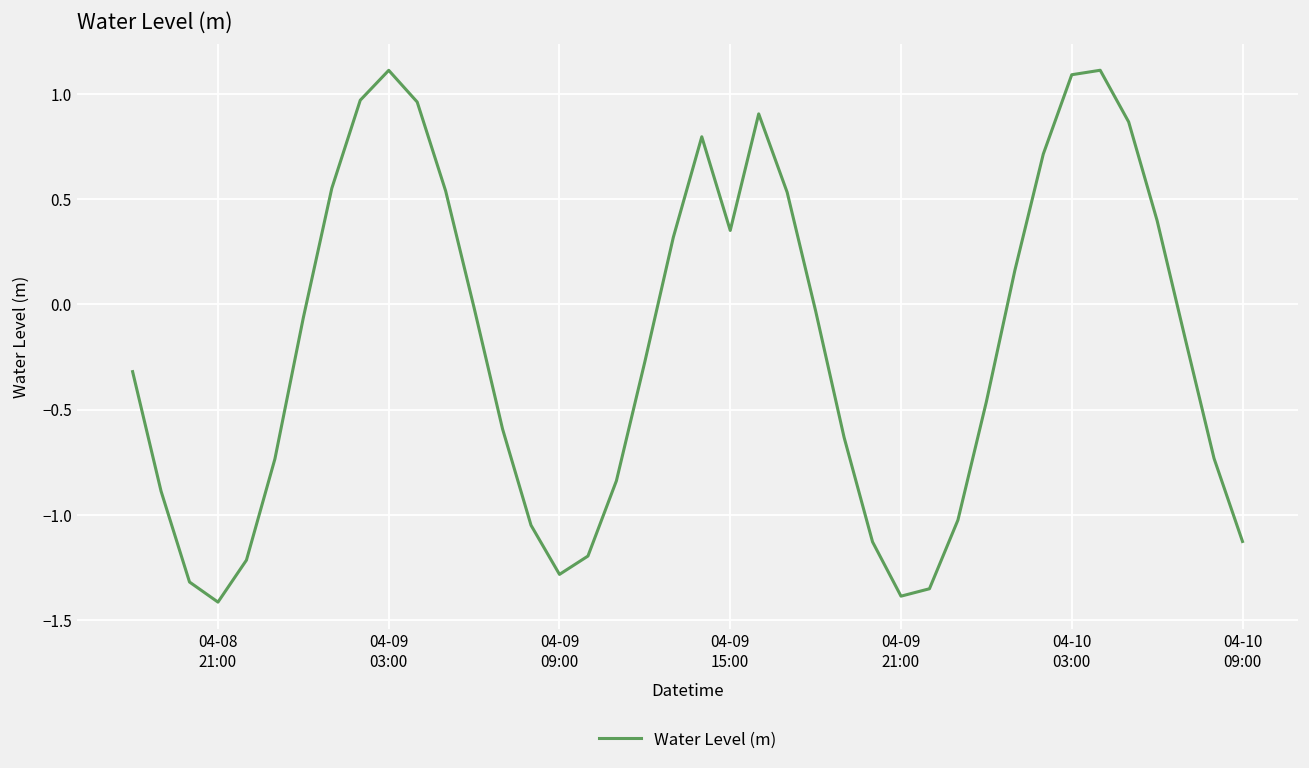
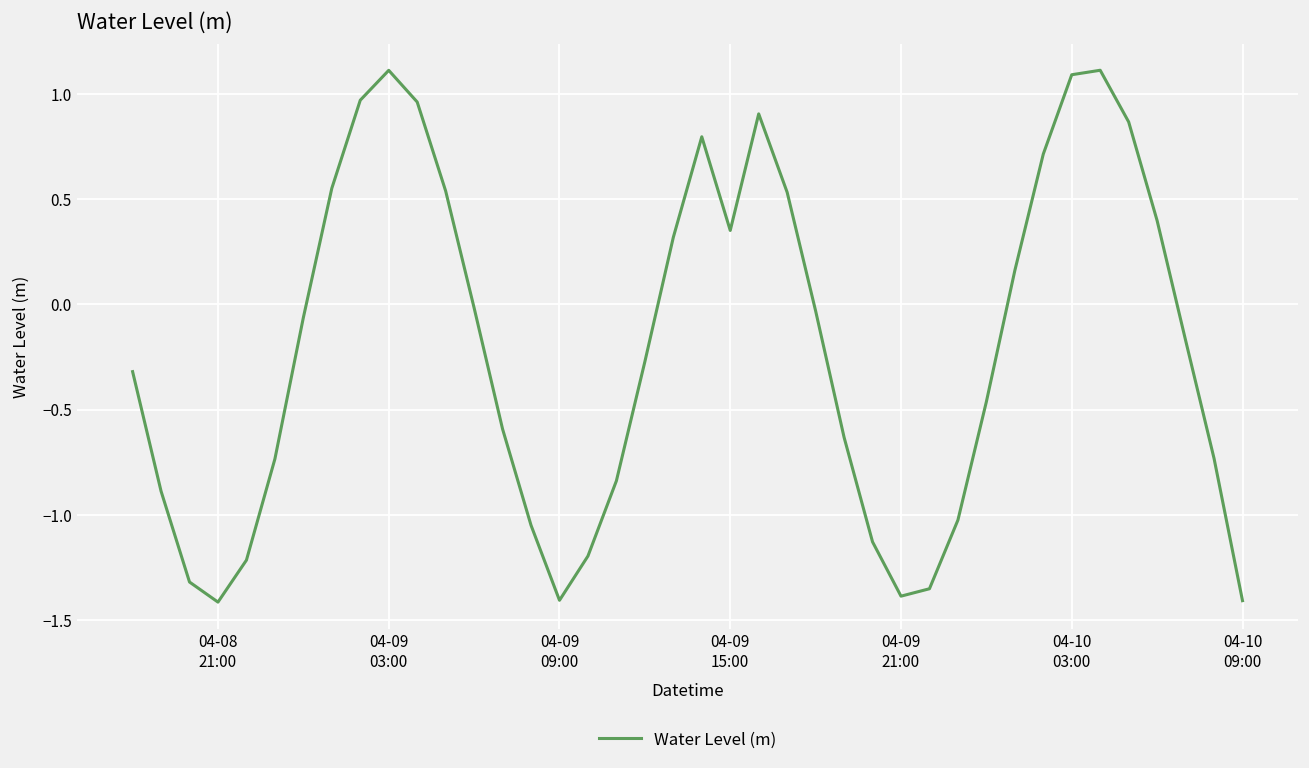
04-09 09:00: -1.28 -> -1.41
04-10 09:00: -1.13 -> -1.41
